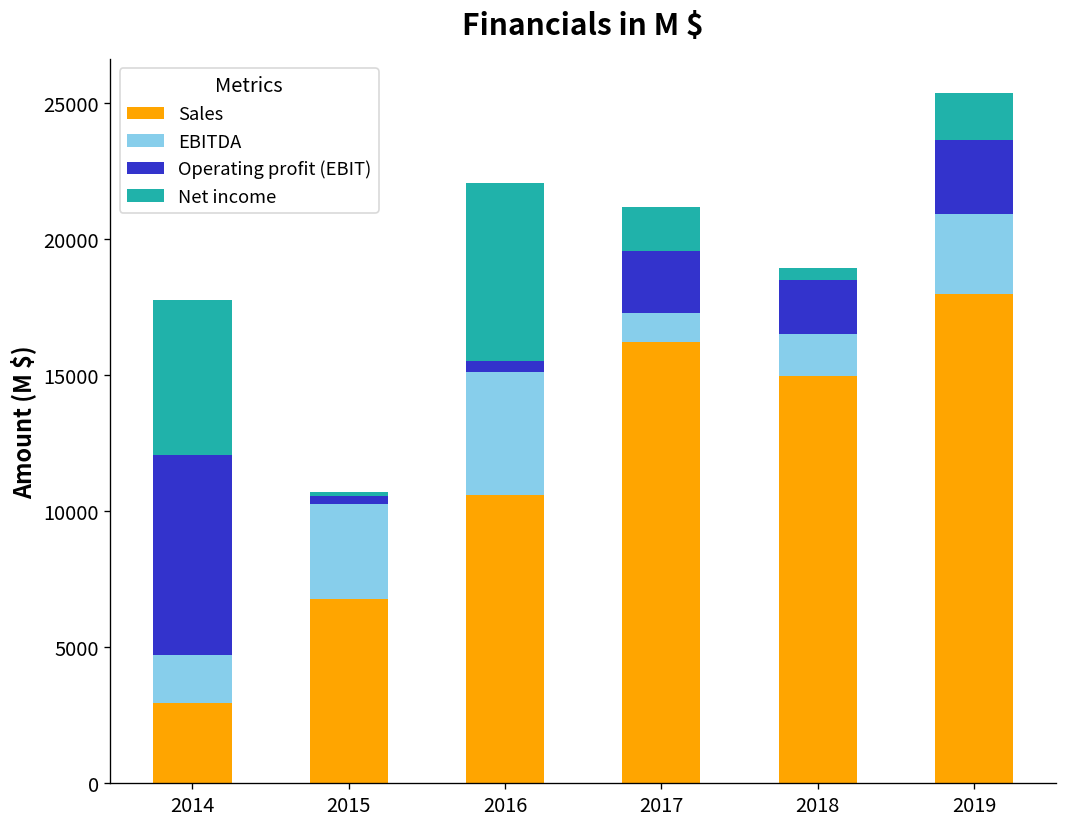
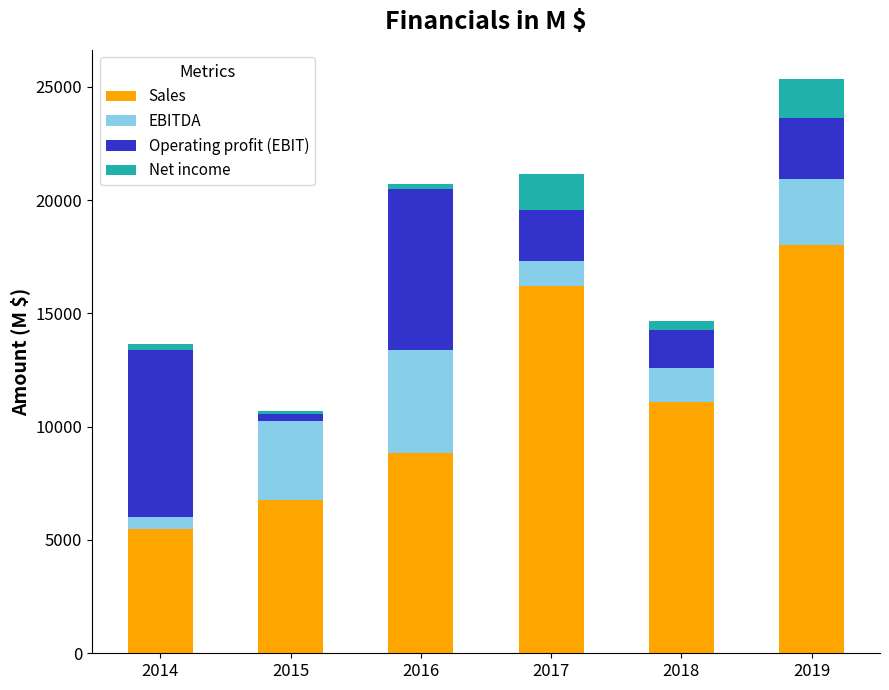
Sales, 2014: 2900 -> 5500
EBITDA, 2014: 1800 -> 500
Net income, 2014: 5700 -> 300
Sales, 2016: 10600 -> 8800
Operating profit (EBIT), 2016: 400 -> 7100
Net income, 2016: 6600 -> 200
Sales, 2018: 15000 -> 11100
Operating profit (EBIT), 2018: 2000 -> 1700
